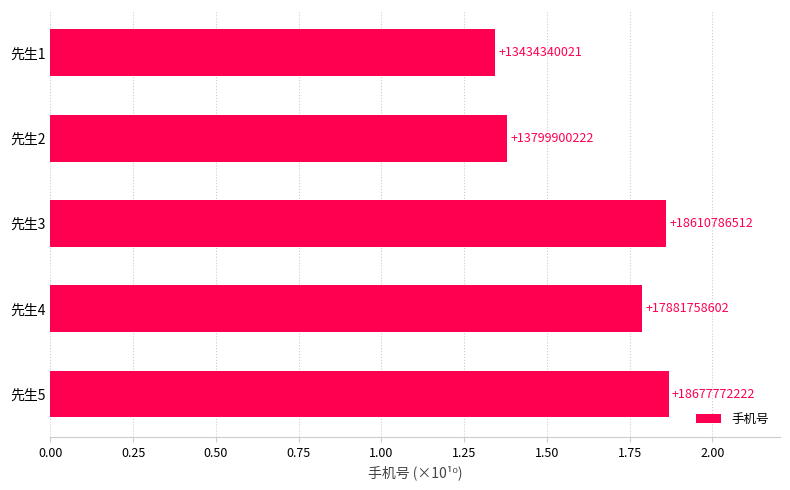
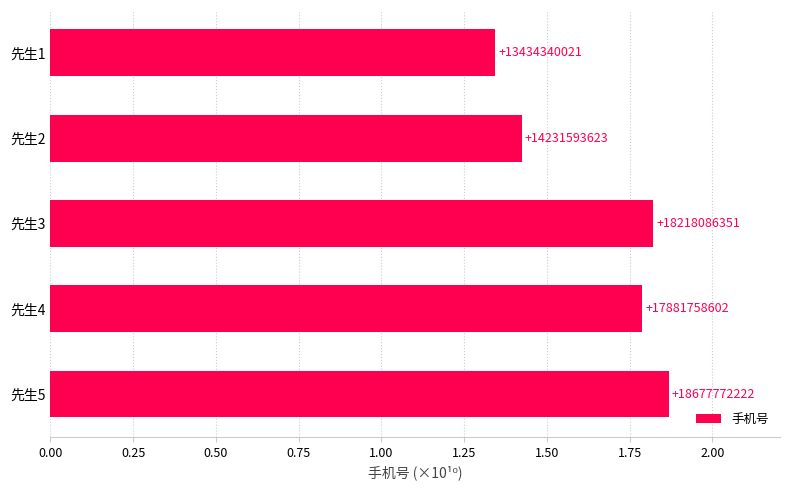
先生2: +13799900222 -> +14231593623
先生3: +18610786512 -> +18218086351
